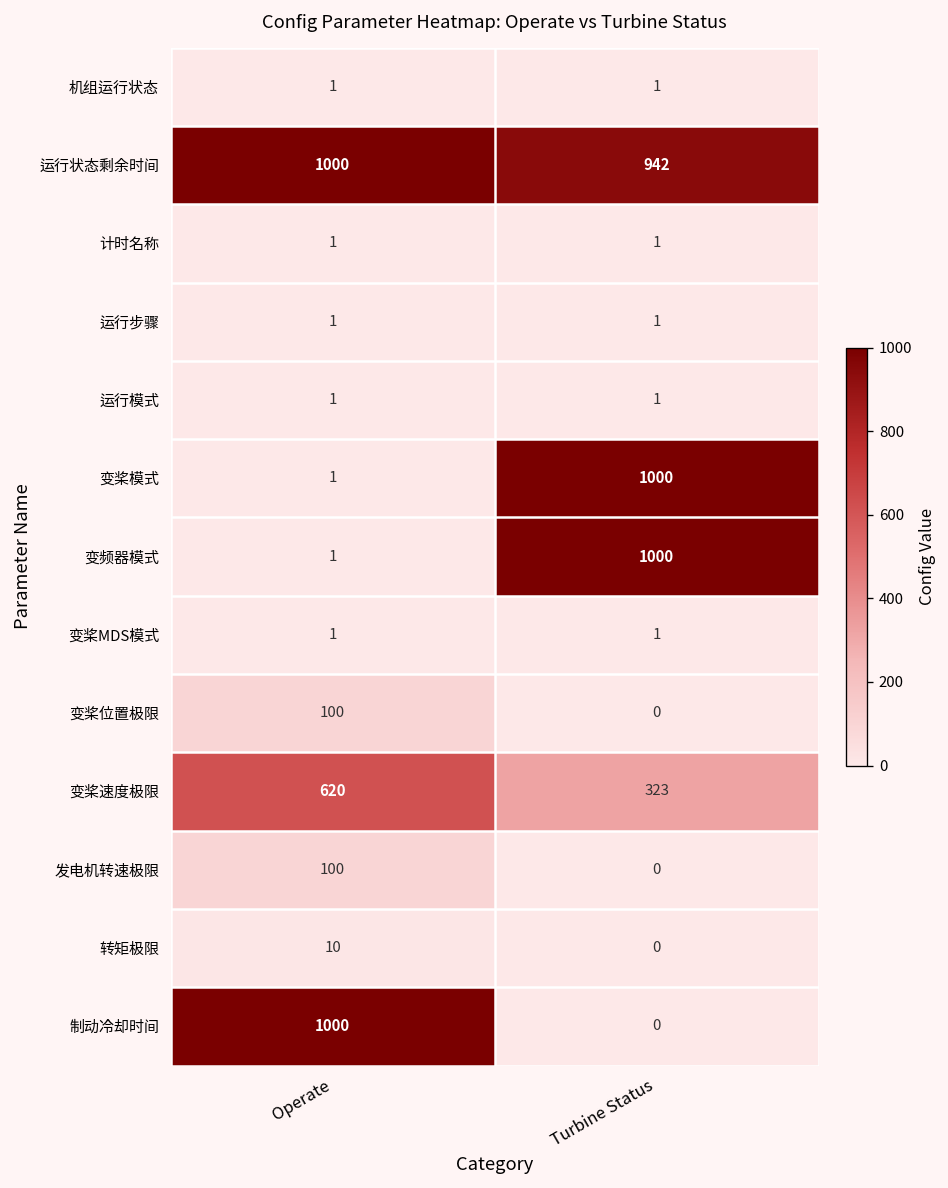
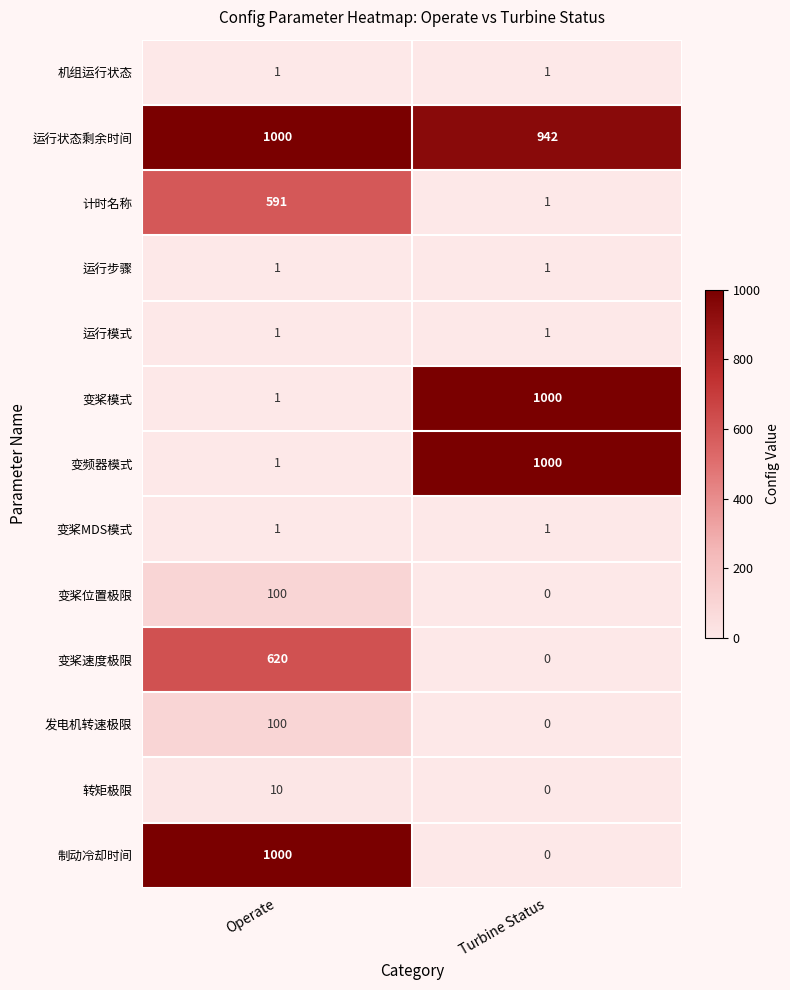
计时名称, Operate: 1 -> 591
变桨速度极限, Turbine Status: 323 -> 0
